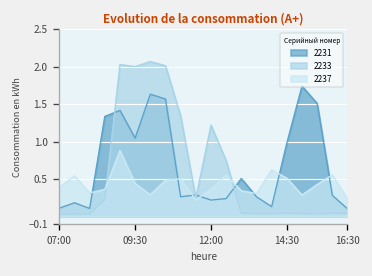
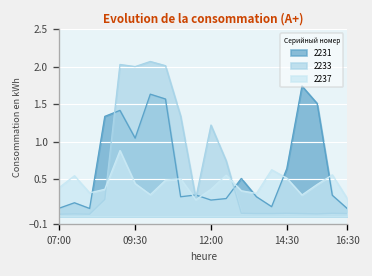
2231, 14:30: 1.0 -> 0.6
